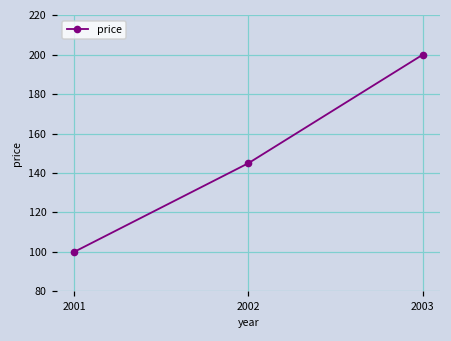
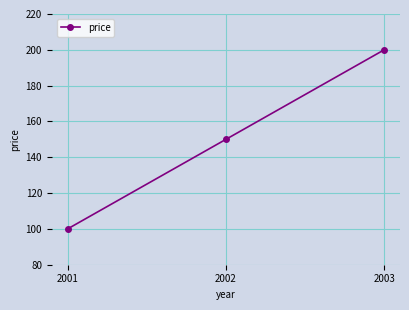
2002: 145 -> 150
